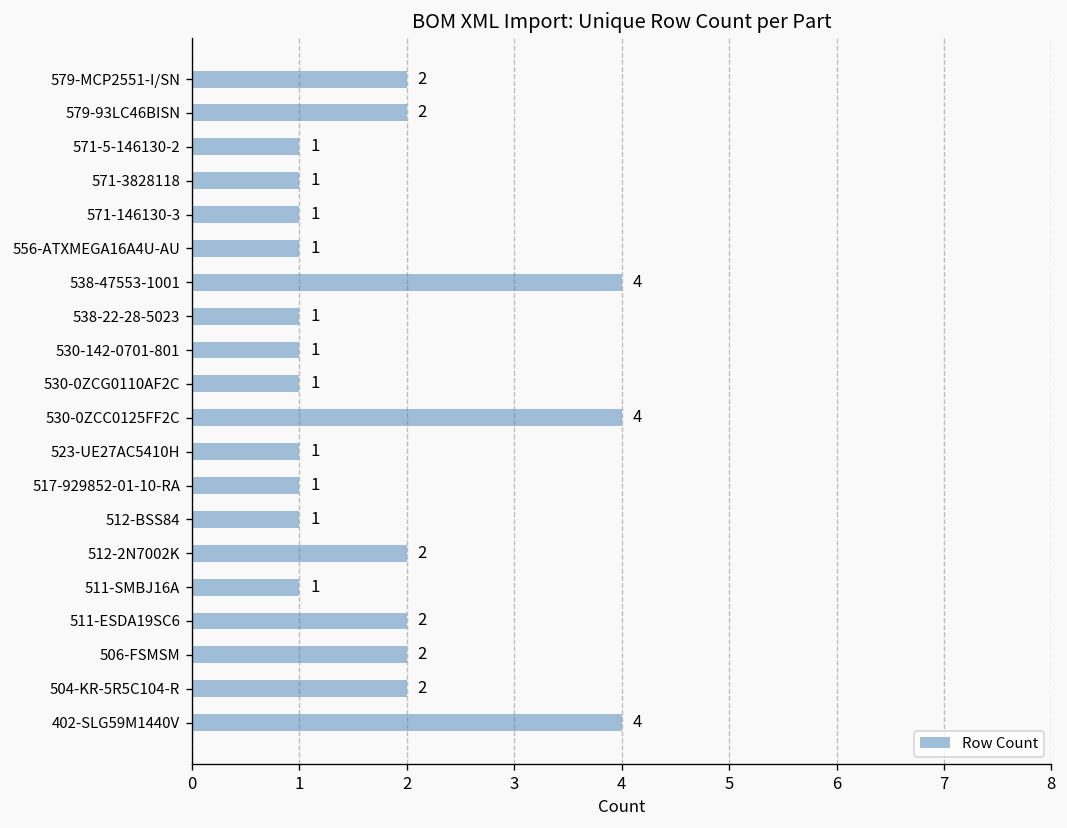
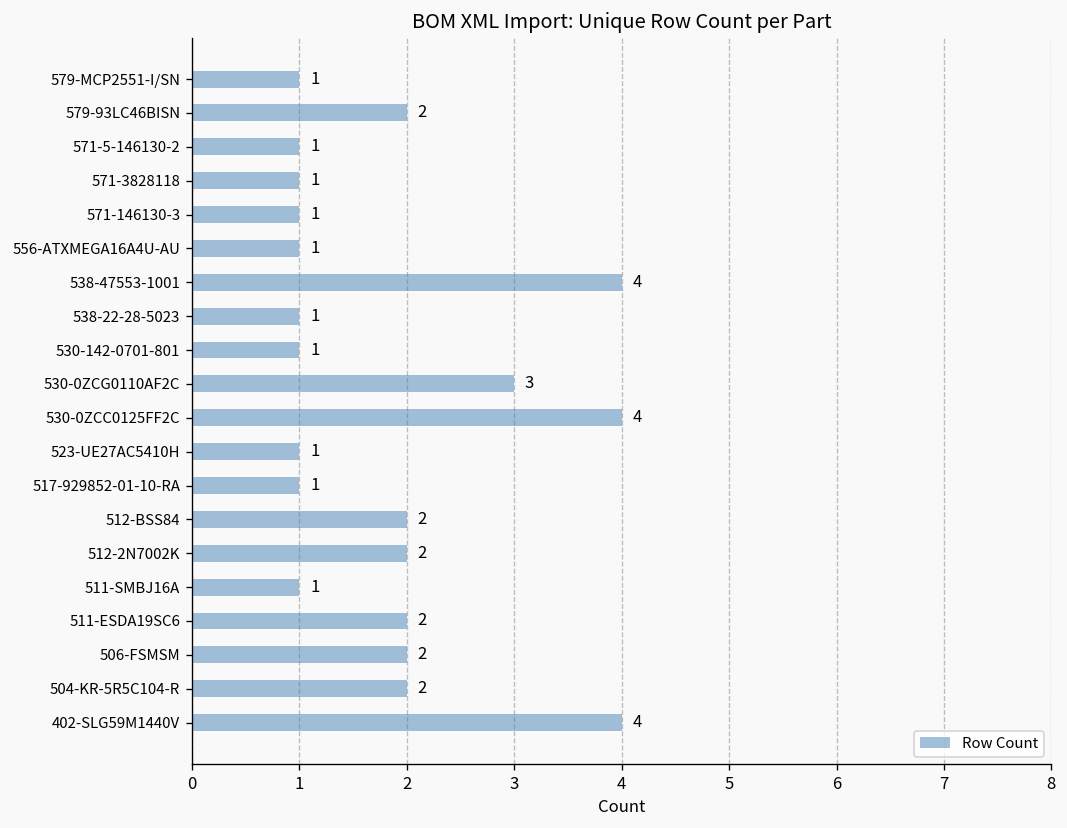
579-MCP2551-I/SN: 2 -> 1
530-0ZCG0110AF2C: 1 -> 3
512-BSS84: 1 -> 2
